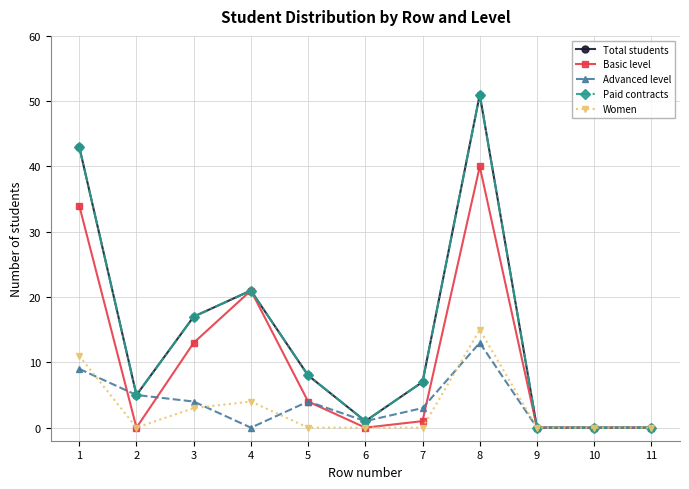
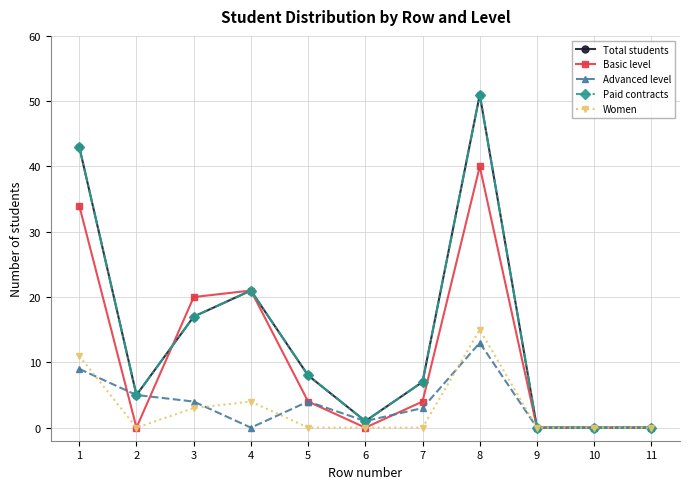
Basic level, 3: 13 -> 20
Basic level, 7: 1 -> 4
